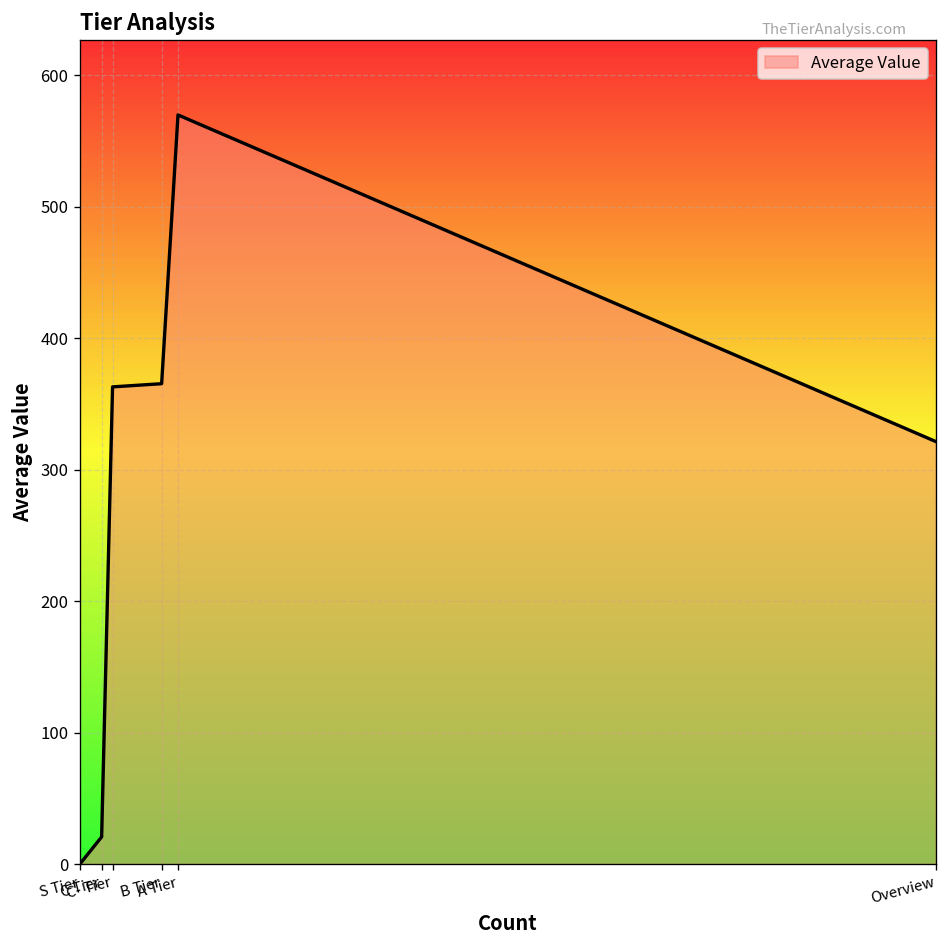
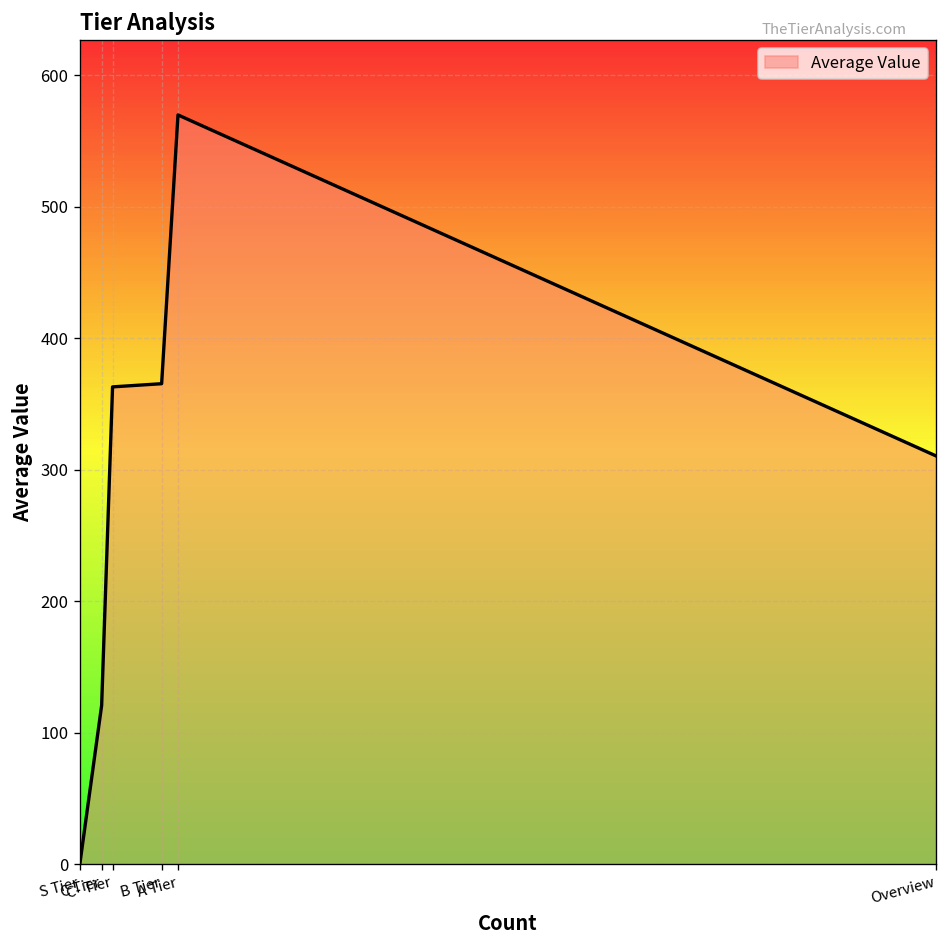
C Tier: 21 -> 121
Overview: 321 -> 311
